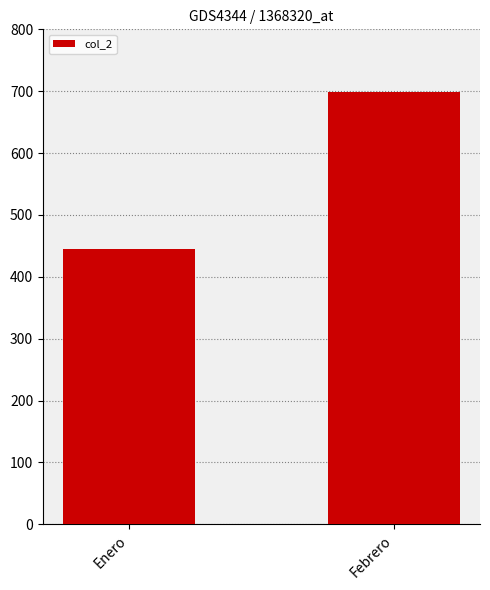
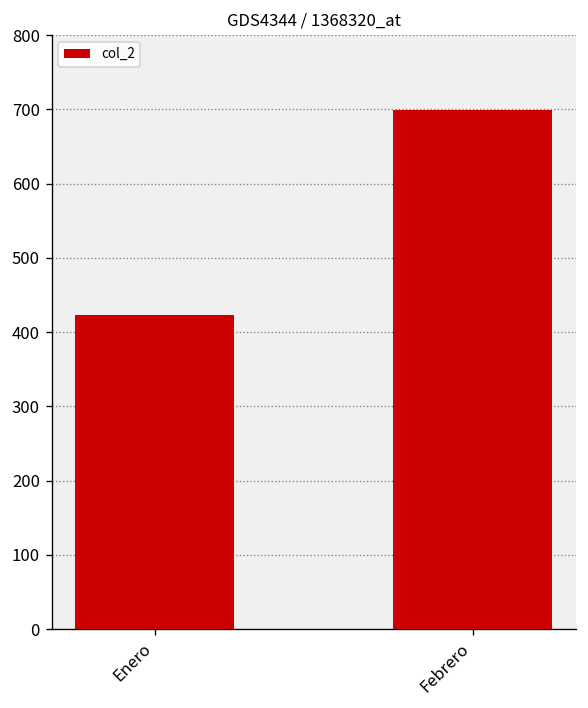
Enero: 450 -> 420
